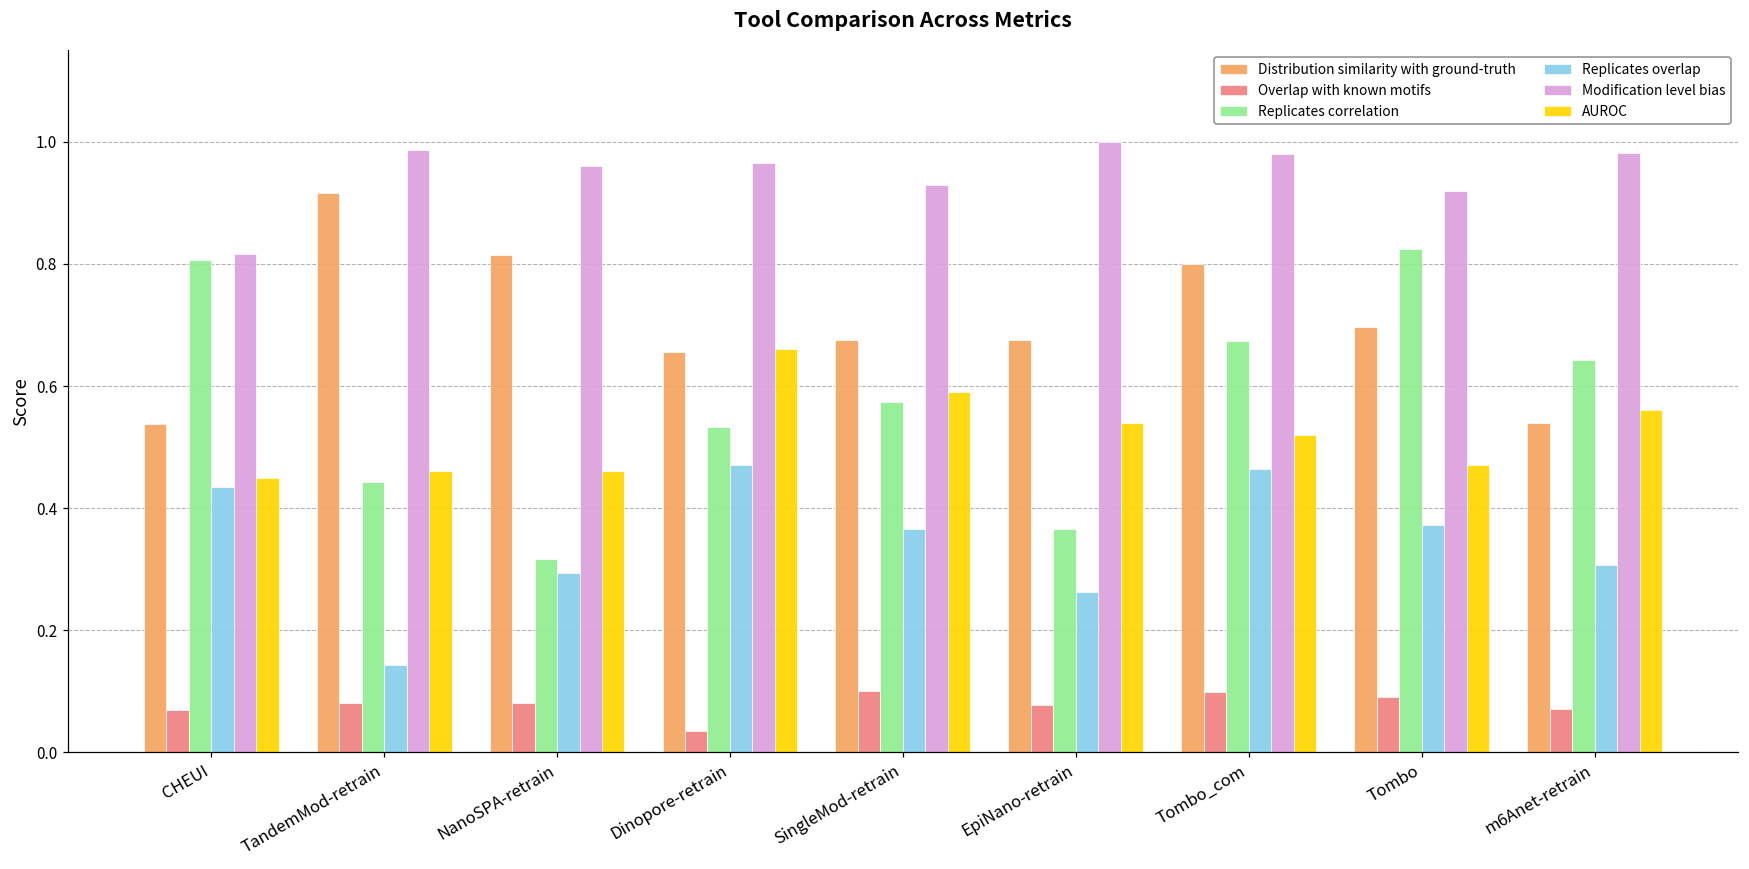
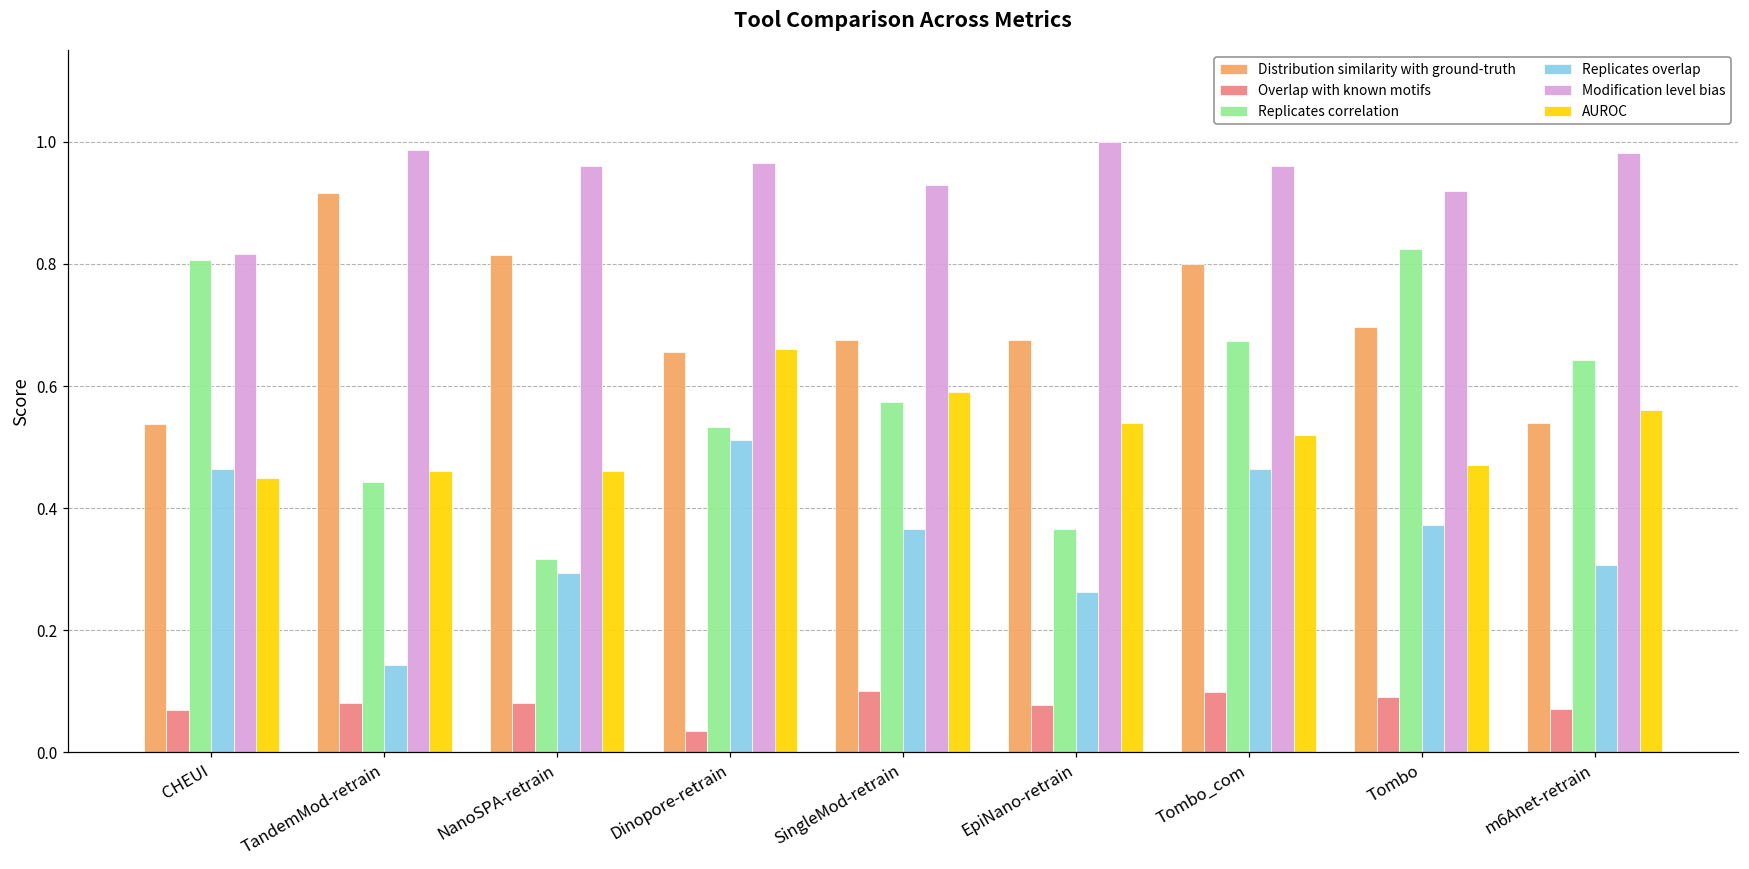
Replicates overlap, CHEUI: 0.43 -> 0.46
Replicates overlap, Dinopore-retrain: 0.47 -> 0.51
Modification level bias, Tombo_com: 0.98 -> 0.96
